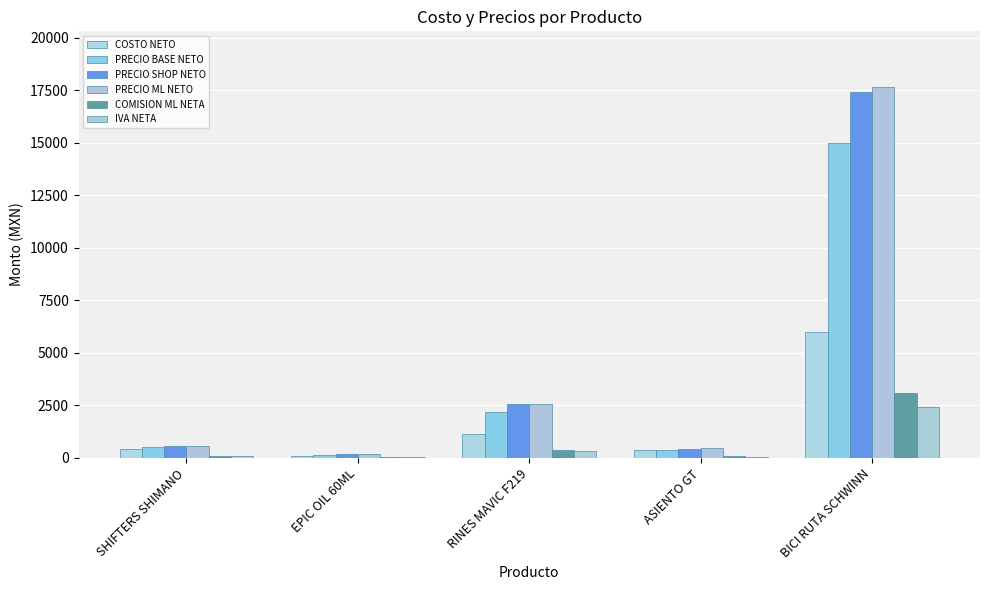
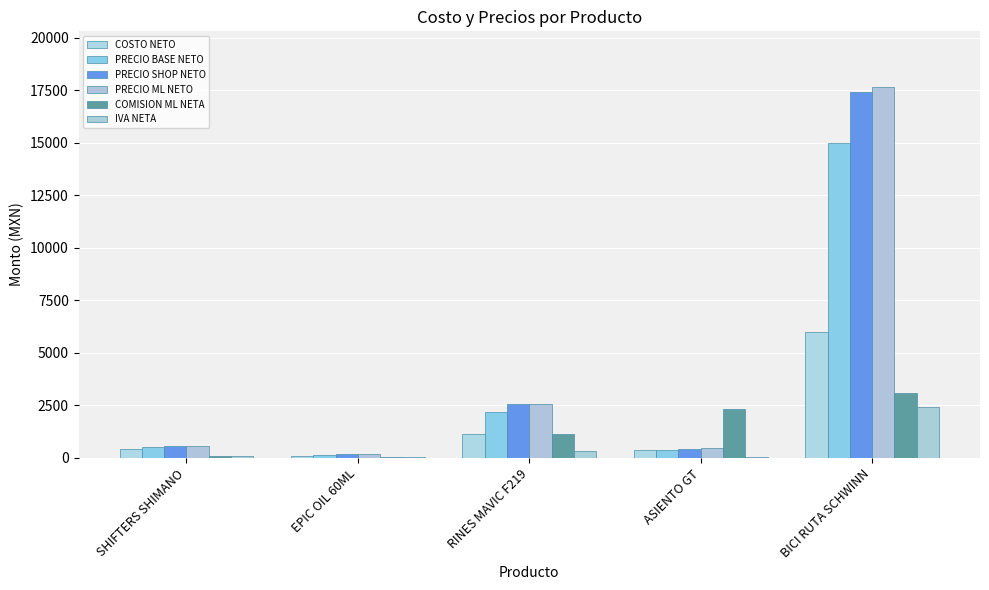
COMISION ML NETA, RINES MAVIC F219: 400 -> 1100
COMISION ML NETA, ASIENTO GT: 100 -> 2300
